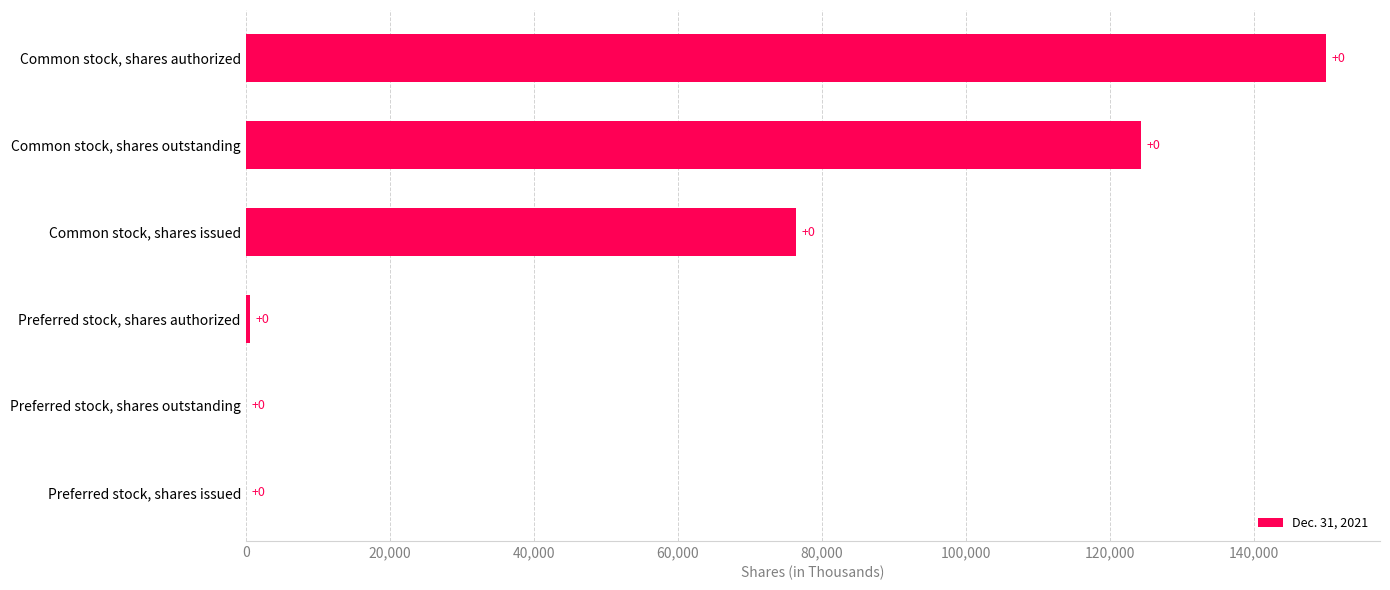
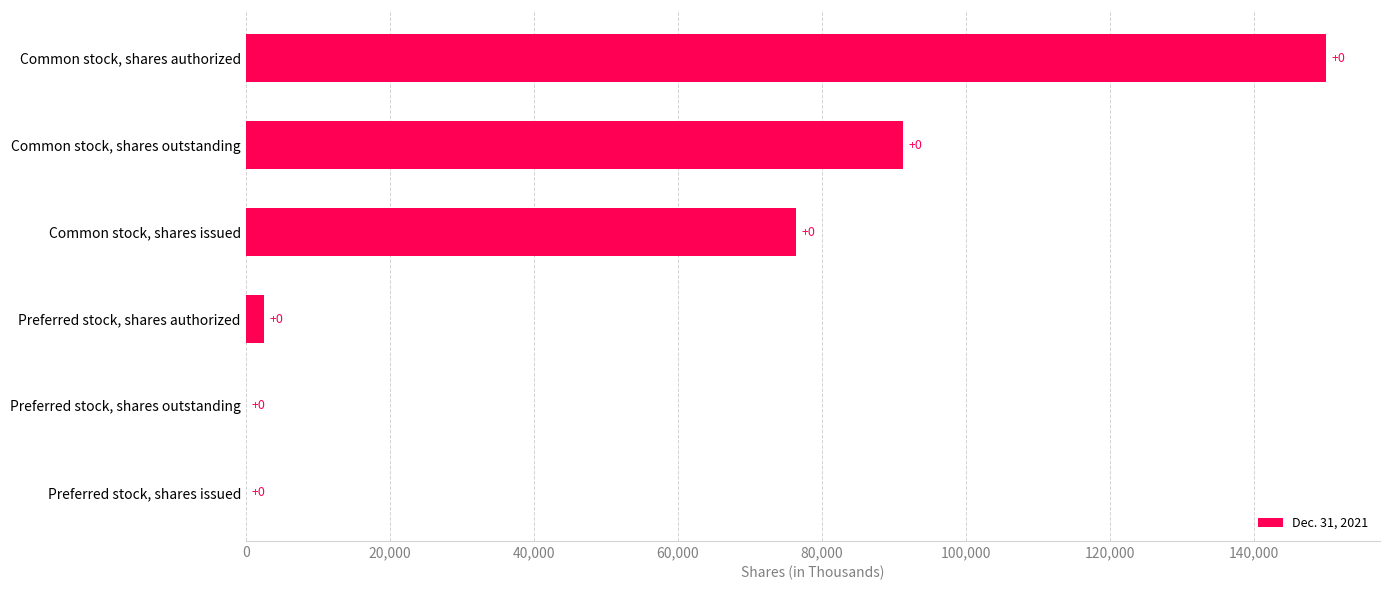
Common stock, shares outstanding: 124,000 -> 91,000
Preferred stock, shares authorized: 1,000 -> 3,000
